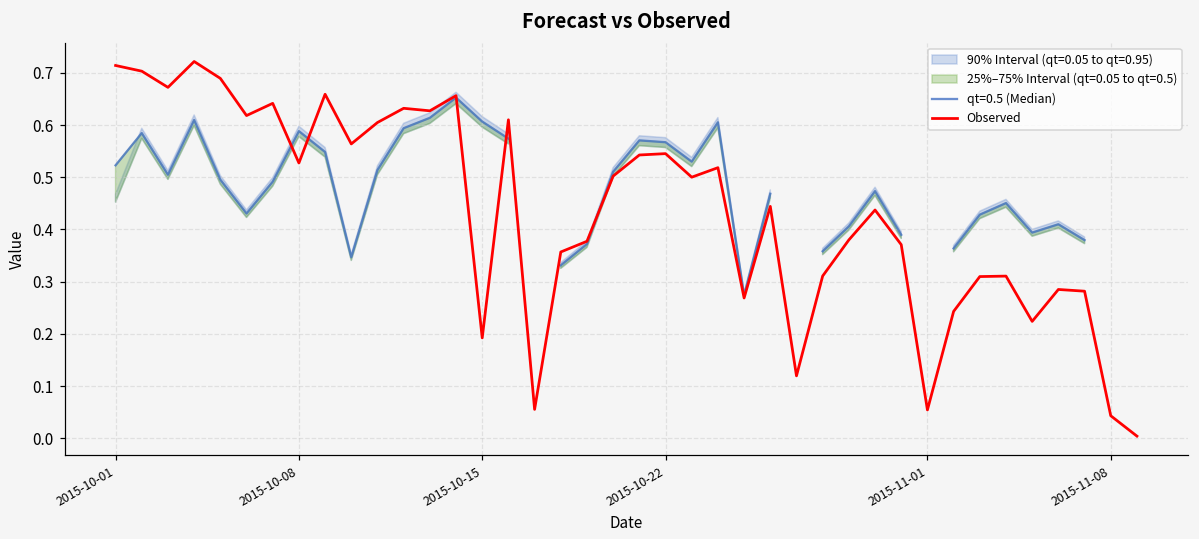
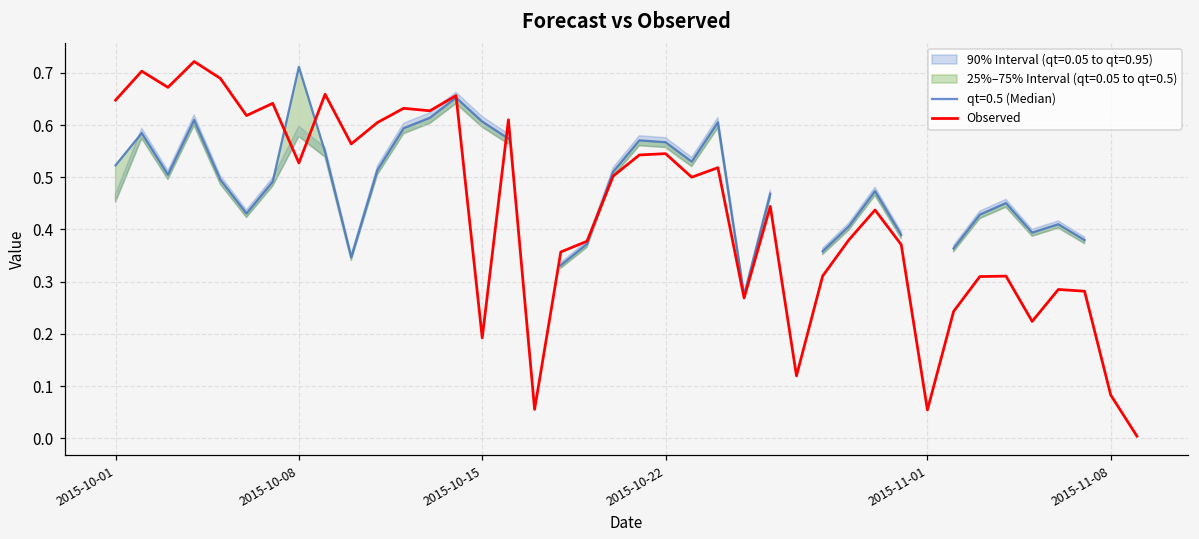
Observed, 2015-10-01: 0.71 -> 0.65
qt=0.5 (Median), 2015-10-08: 0.59 -> 0.71
Observed, 2015-11-08: 0.04 -> 0.08
